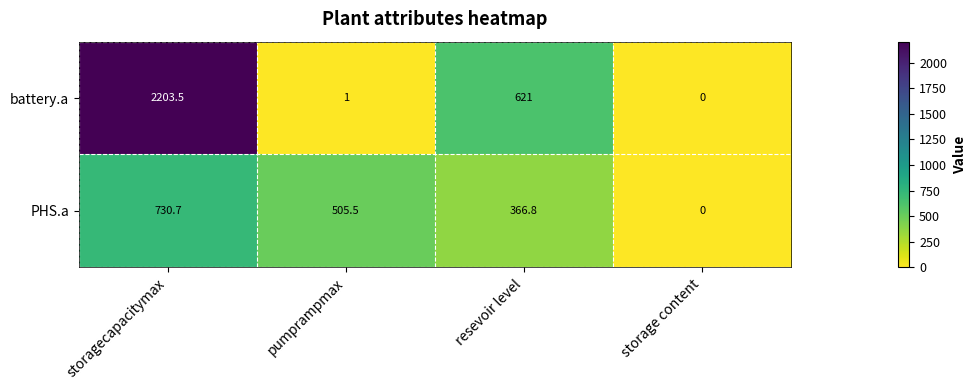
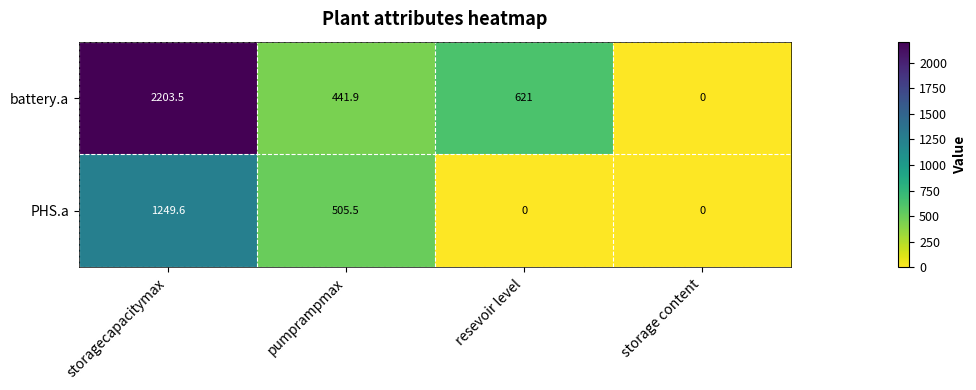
battery.a, pumprampmax: 1 -> 441.9
PHS.a, storagecapacitymax: 730.7 -> 1249.6
PHS.a, resevoir level: 366.8 -> 0
